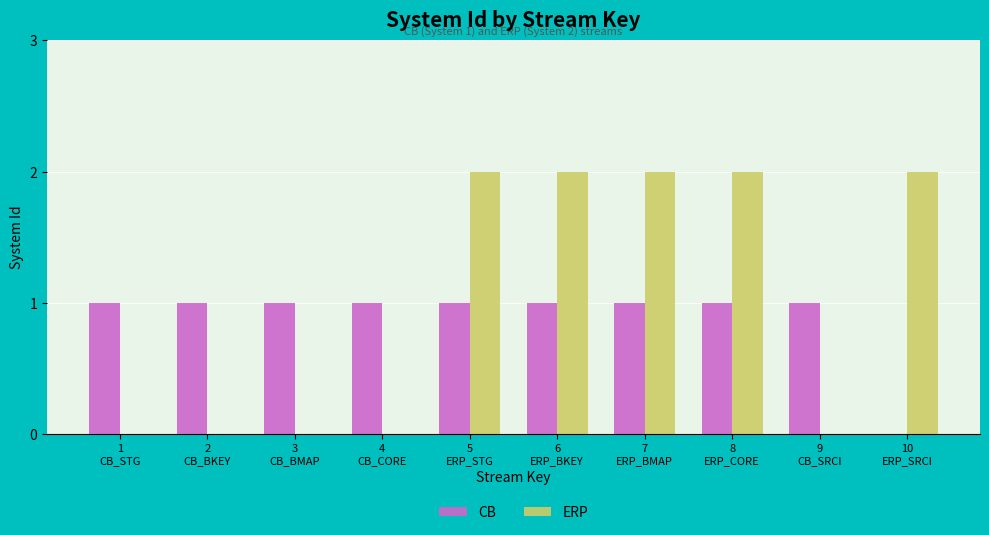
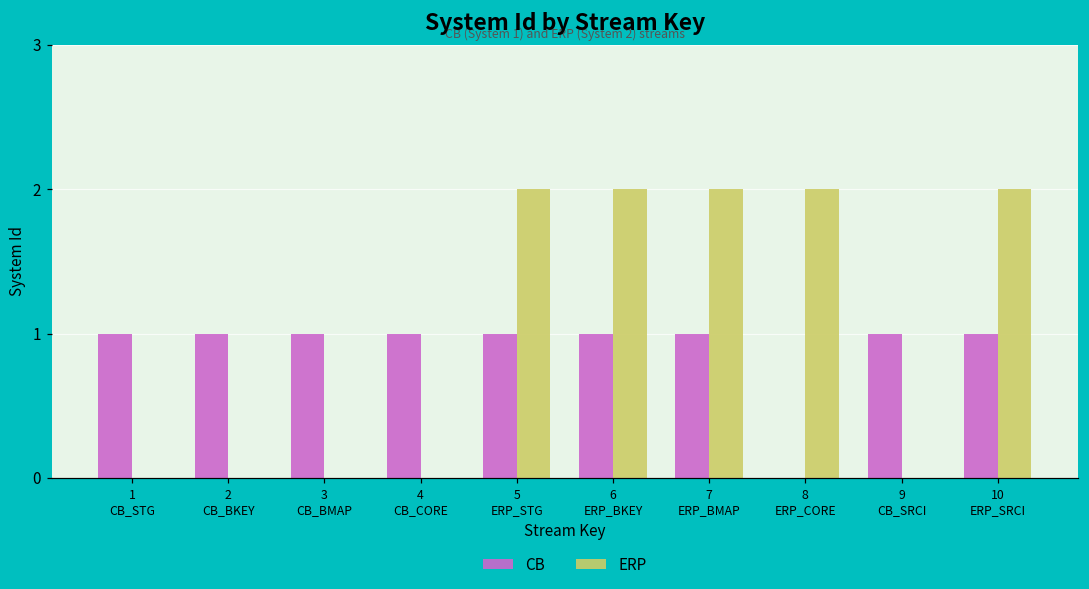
CB, 8 ERP_CORE: 1 -> 0
CB, 10 ERP_SRCI: 0 -> 1
